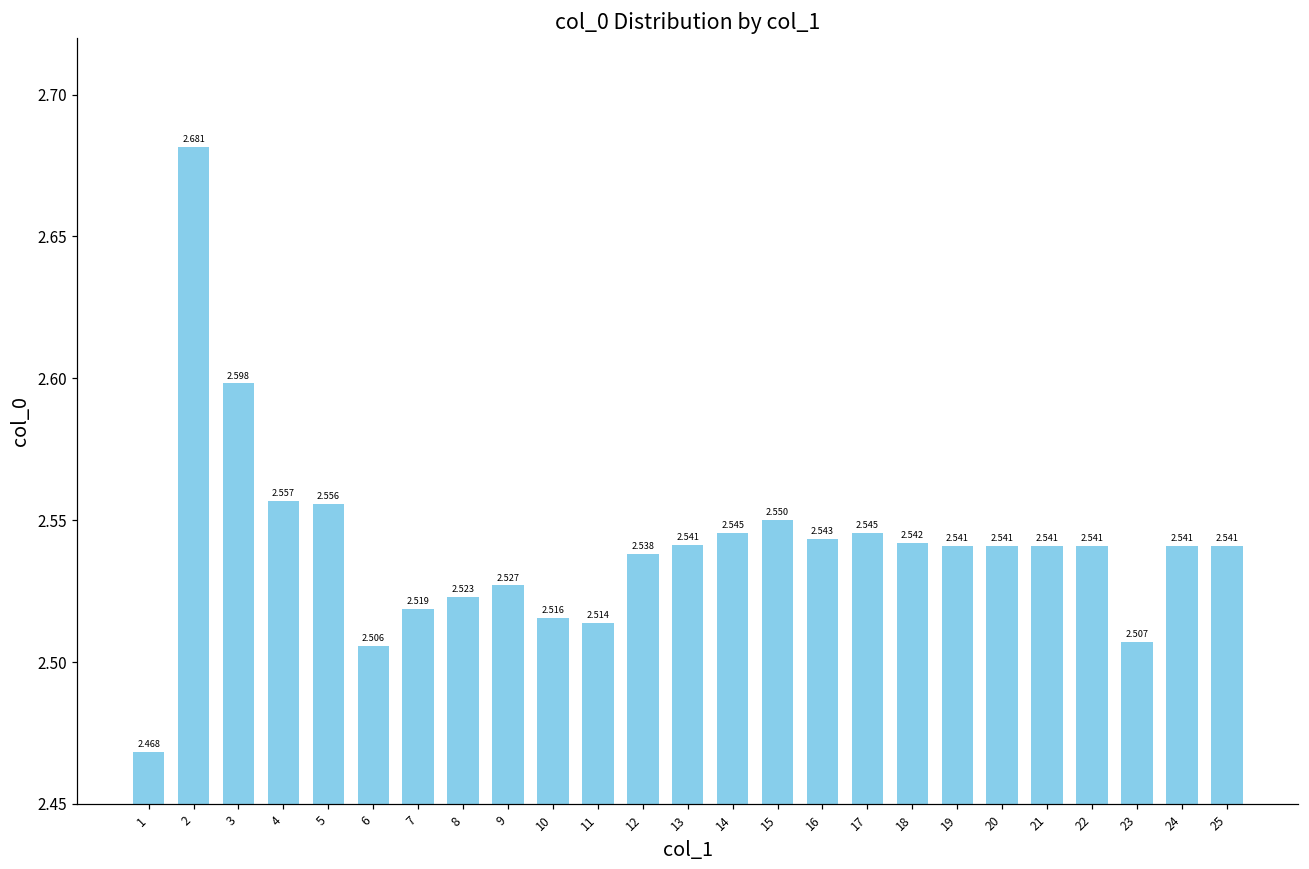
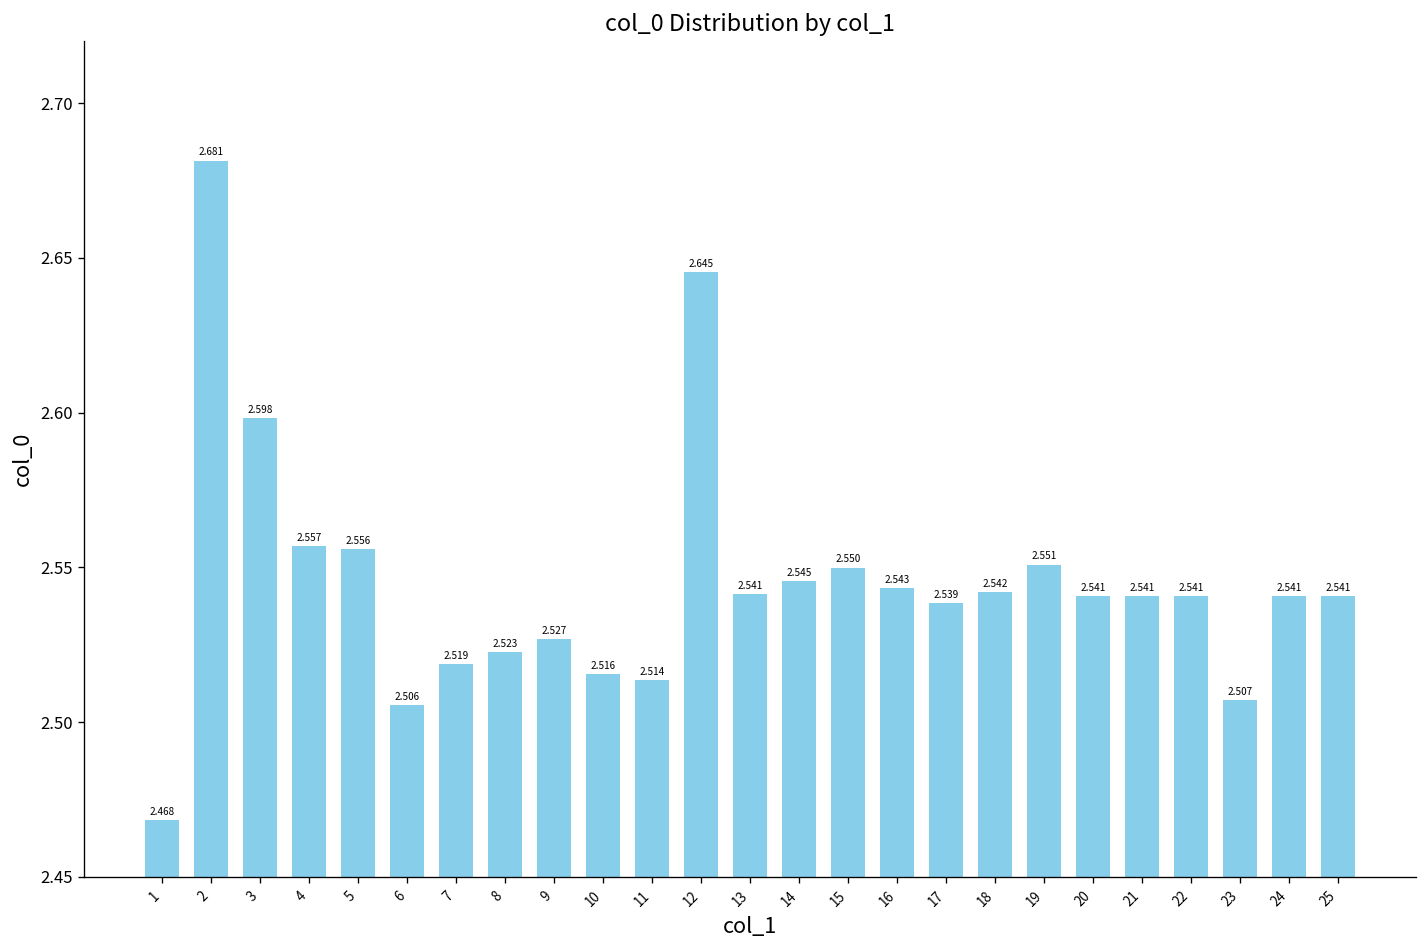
12: 2.538 -> 2.645
17: 2.545 -> 2.539
19: 2.541 -> 2.551
